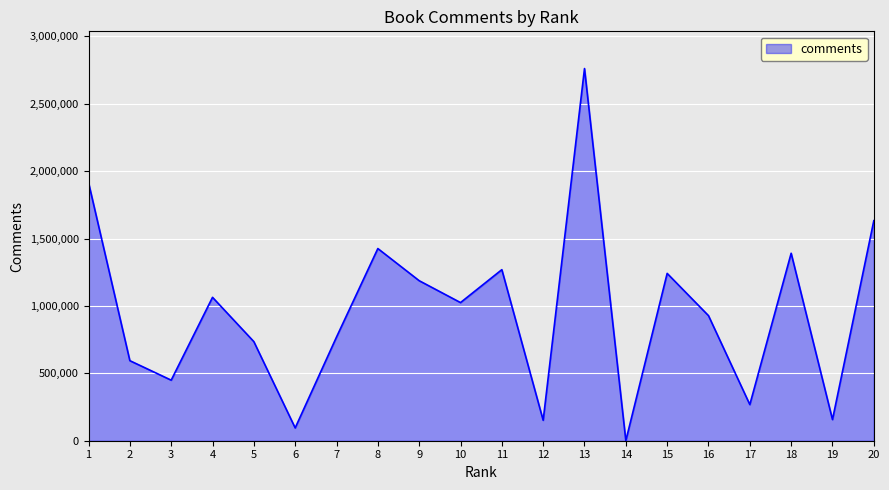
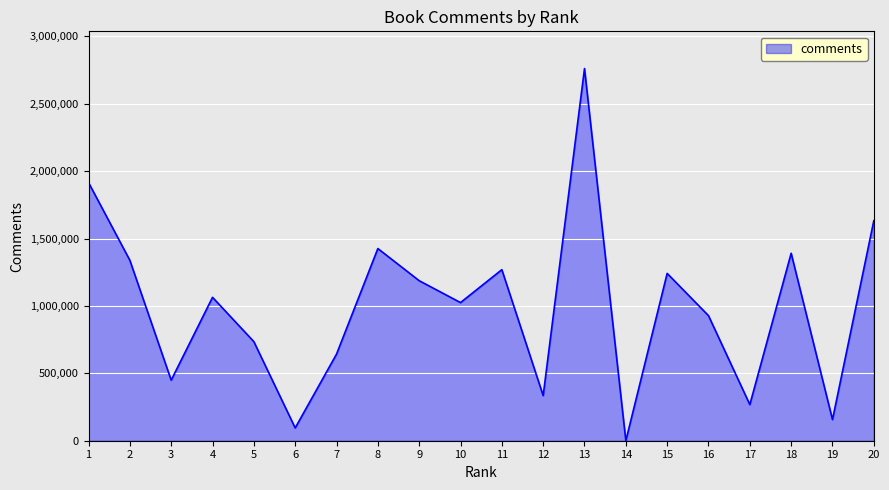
2: 590,000 -> 1,340,000
7: 770,000 -> 640,000
12: 150,000 -> 330,000
